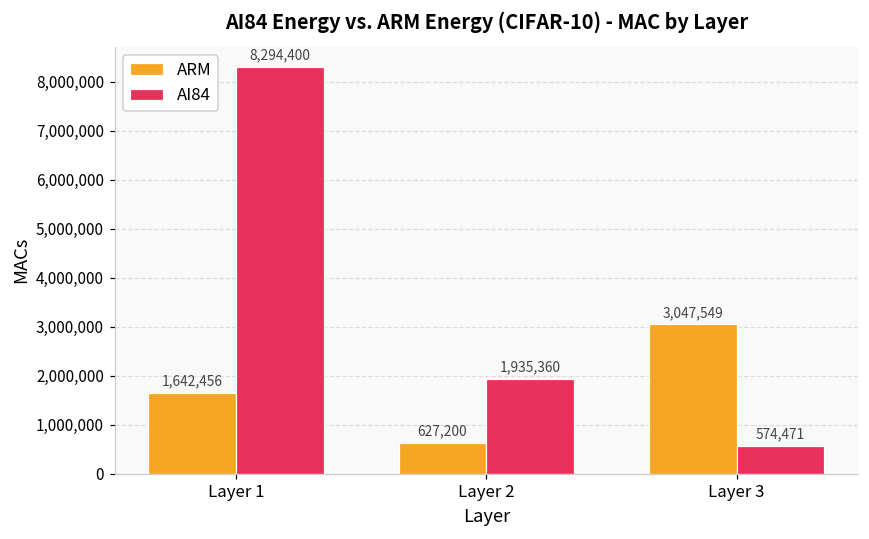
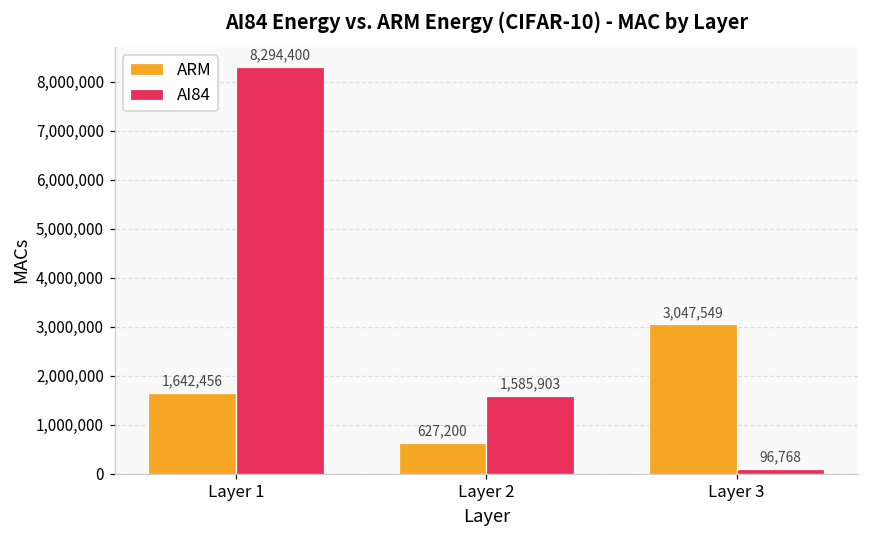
AI84, Layer 2: 1,935,360 -> 1,585,903
AI84, Layer 3: 574,471 -> 96,768
